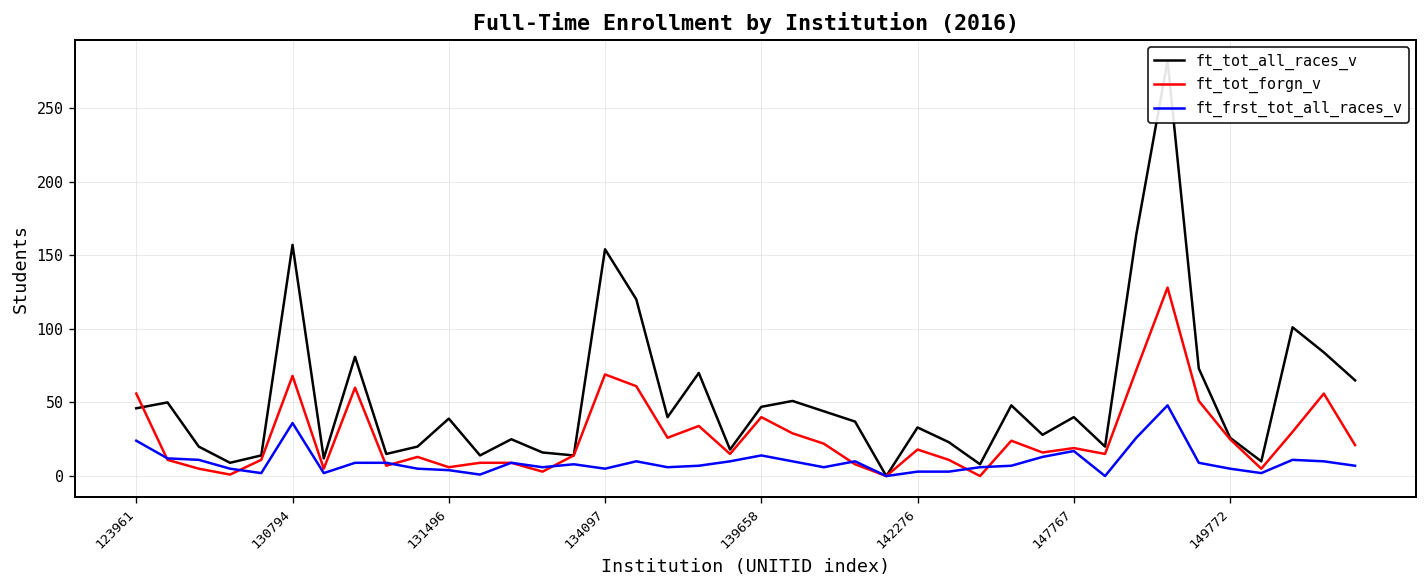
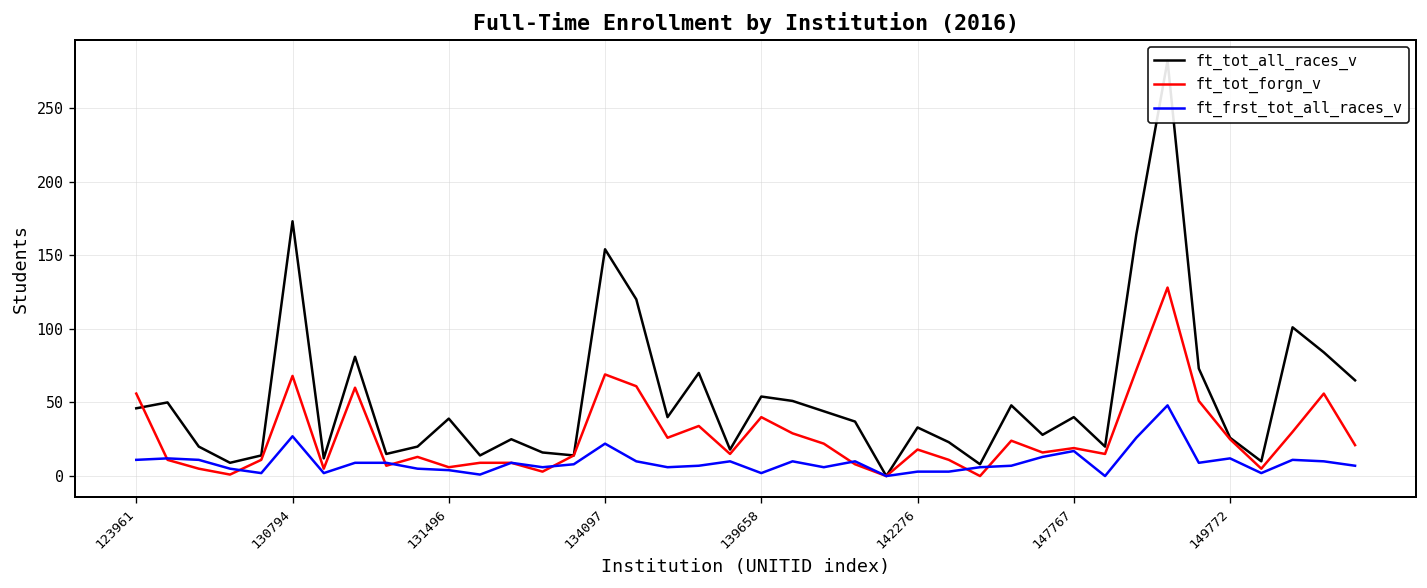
ft_frst_tot_all_races_v, 123961: 24 -> 11
ft_tot_all_races_v, 130794: 157 -> 173
ft_frst_tot_all_races_v, 130794: 36 -> 27
ft_frst_tot_all_races_v, 134097: 5 -> 22
ft_tot_all_races_v, 139658: 47 -> 54
ft_frst_tot_all_races_v, 139658: 14 -> 2
ft_frst_tot_all_races_v, 149772: 5 -> 12
